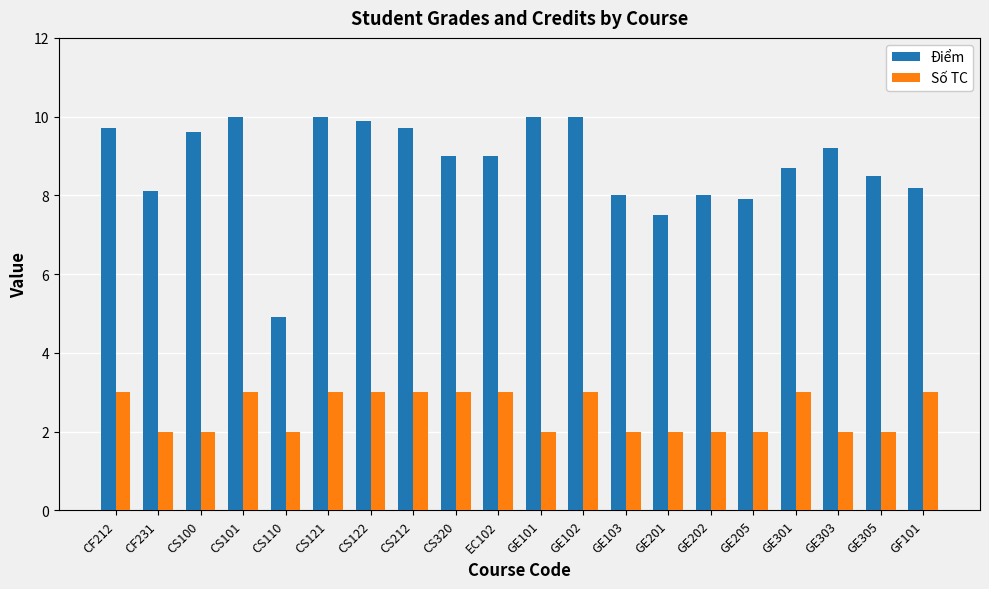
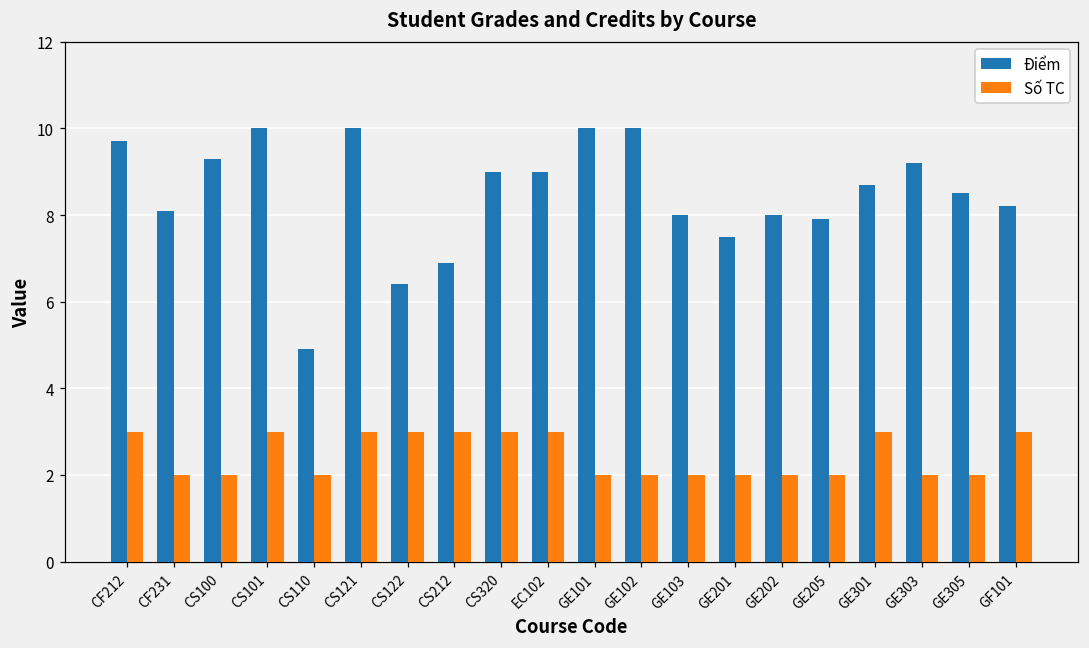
Điểm, CS100: 9.6 -> 9.3
Điểm, CS122: 9.9 -> 6.4
Điểm, CS212: 9.7 -> 6.9
Số TC, GE102: 3 -> 2
